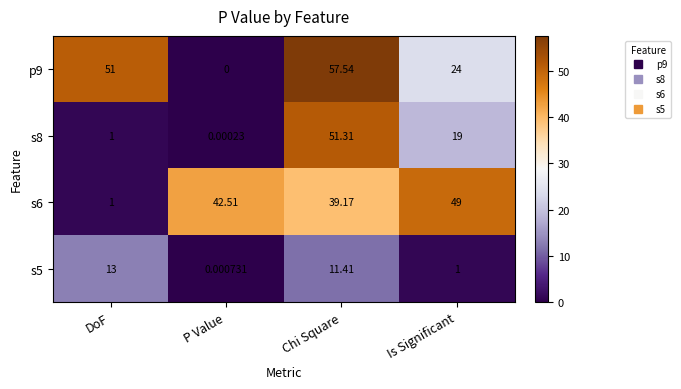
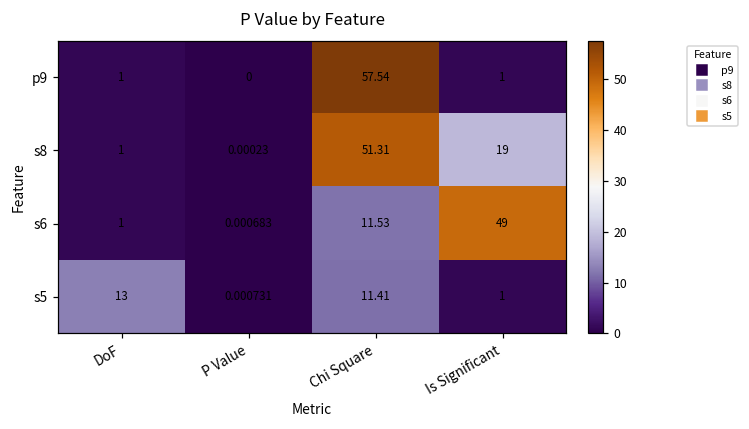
p9, DoF: 51 -> 1
p9, Is Significant: 24 -> 1
s6, P Value: 42.51 -> 0.000683
s6, Chi Square: 39.17 -> 11.53
